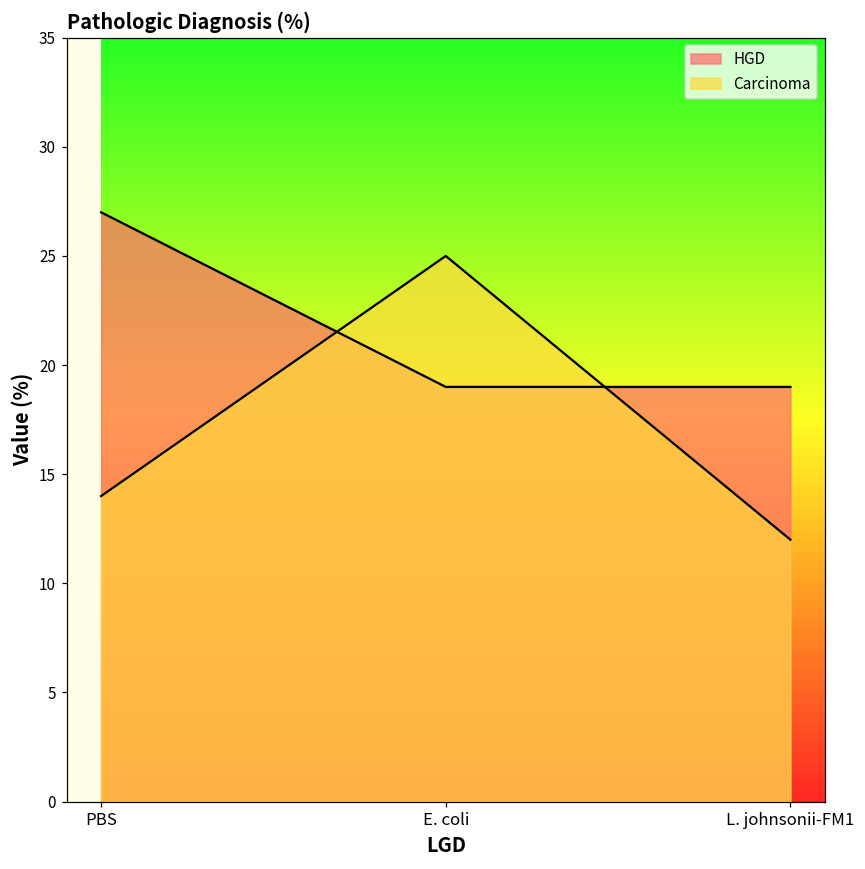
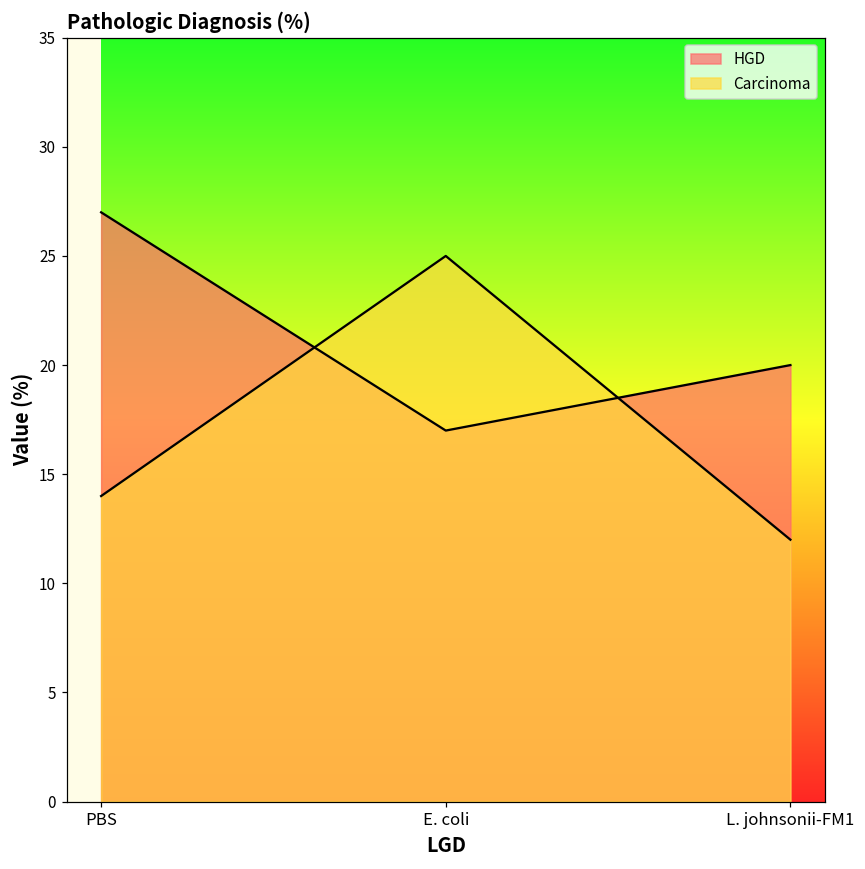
HGD, E. coli: 19 -> 17
HGD, L. johnsonii-FM1: 19 -> 20
